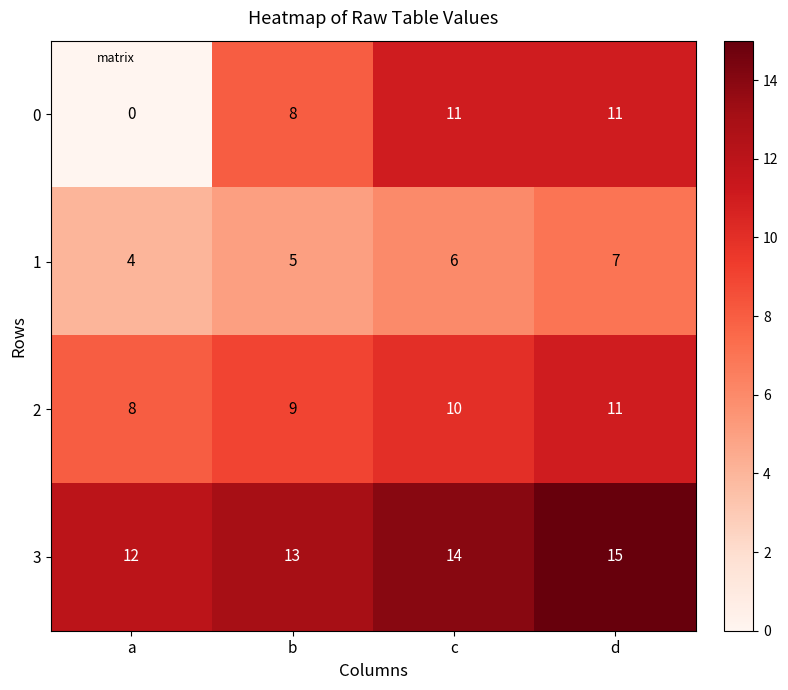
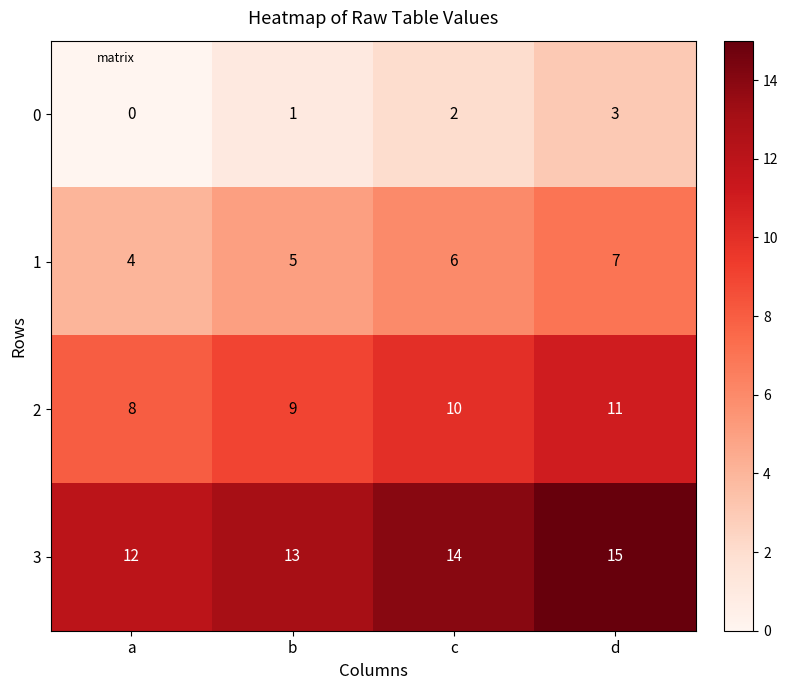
0, b: 8 -> 1
0, c: 11 -> 2
0, d: 11 -> 3
